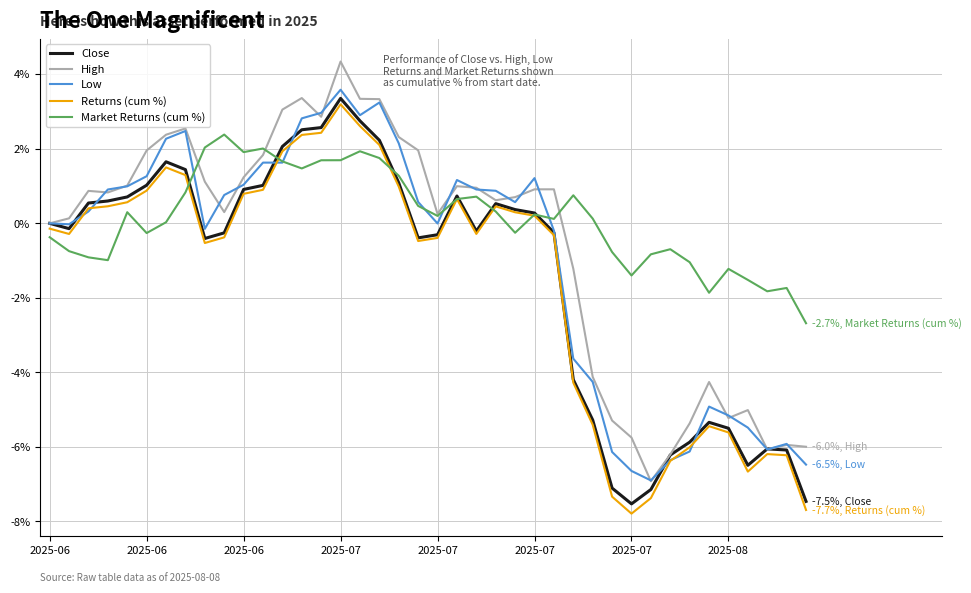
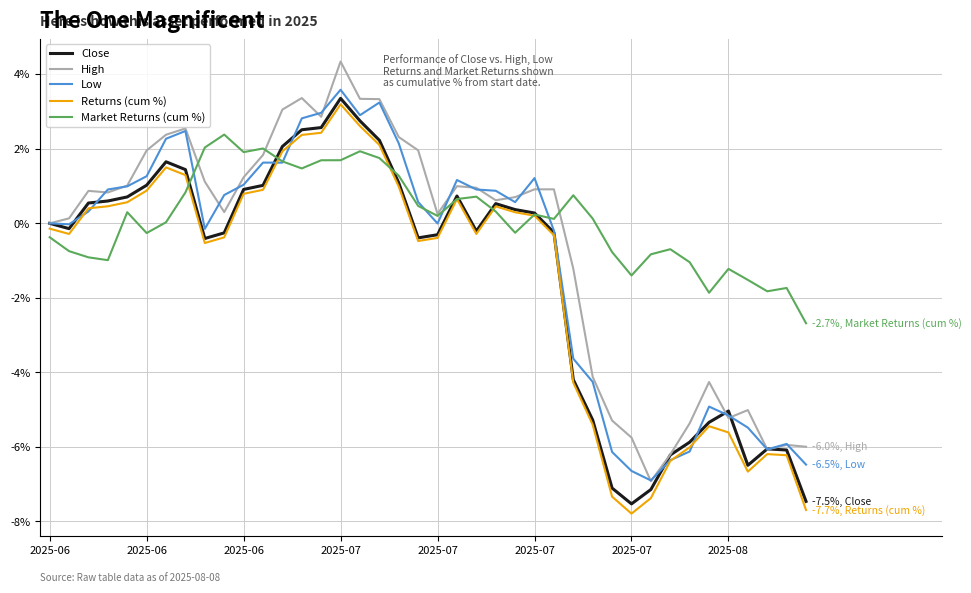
Close, 2025-08: -5.5% -> -5.0%
